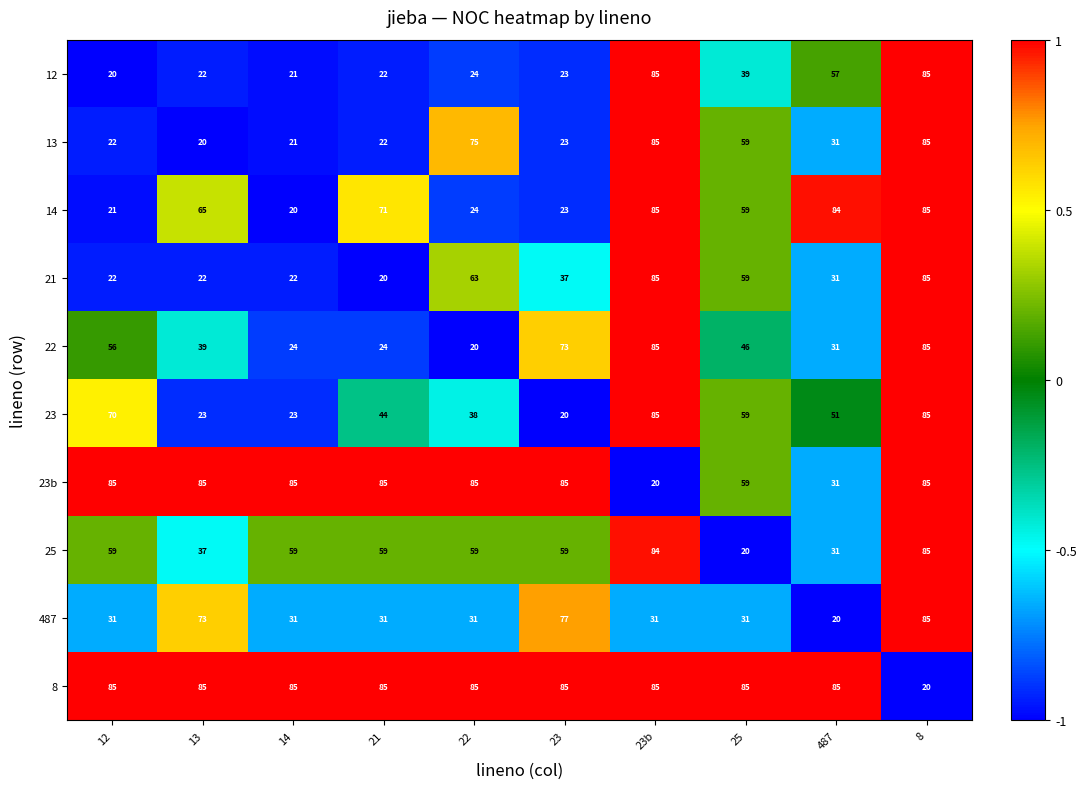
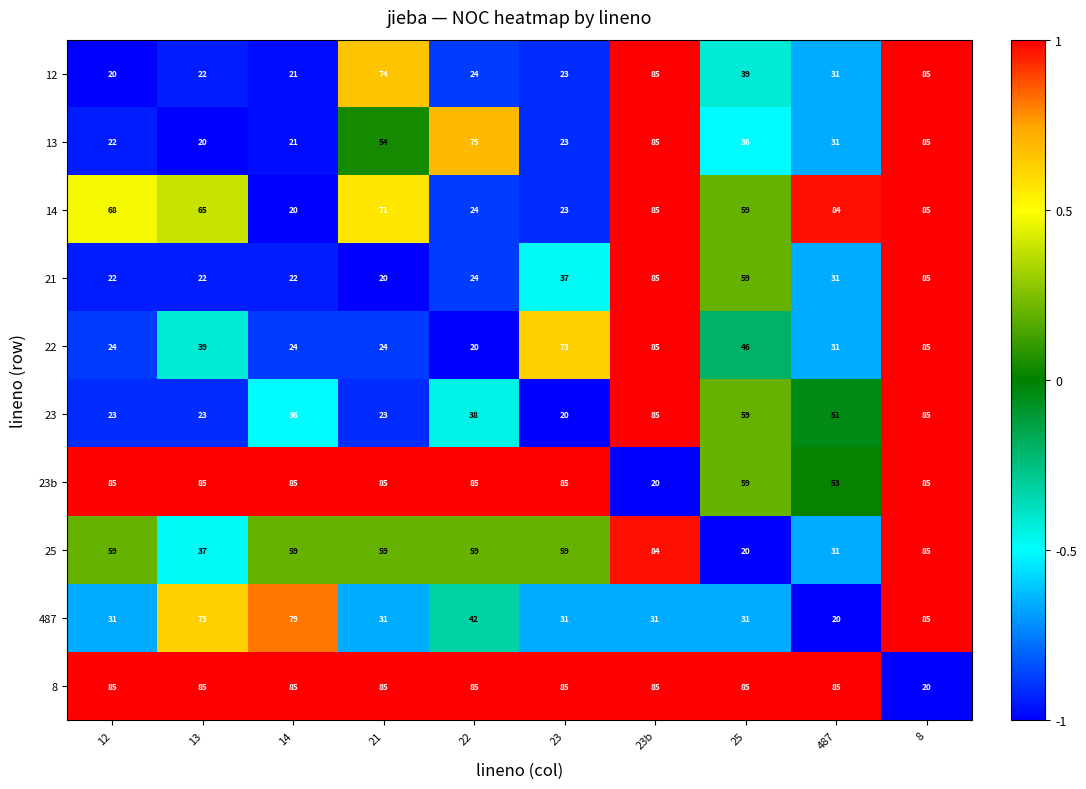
12, 21: 22 -> 74
12, 487: 57 -> 31
13, 21: 22 -> 54
13, 25: 59 -> 36
14, 12: 21 -> 68
21, 22: 63 -> 24
22, 12: 56 -> 24
23, 12: 70 -> 23
23, 14: 23 -> 36
23, 21: 44 -> 23
23b, 487: 31 -> 53
487, 14: 31 -> 79
487, 22: 31 -> 42
487, 23: 77 -> 31
